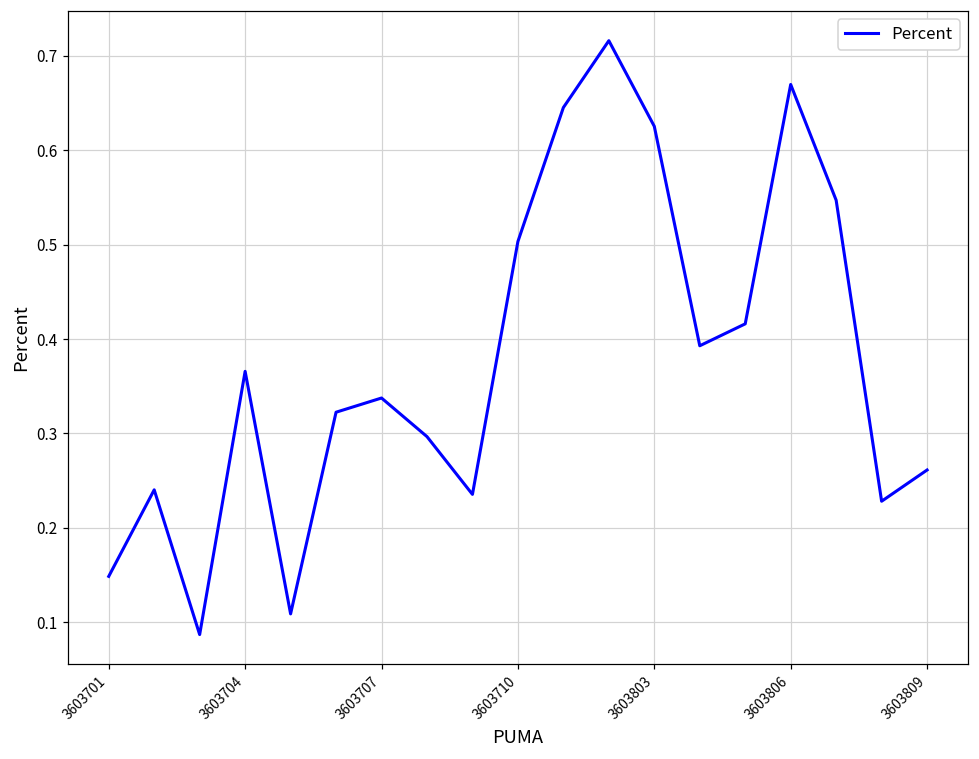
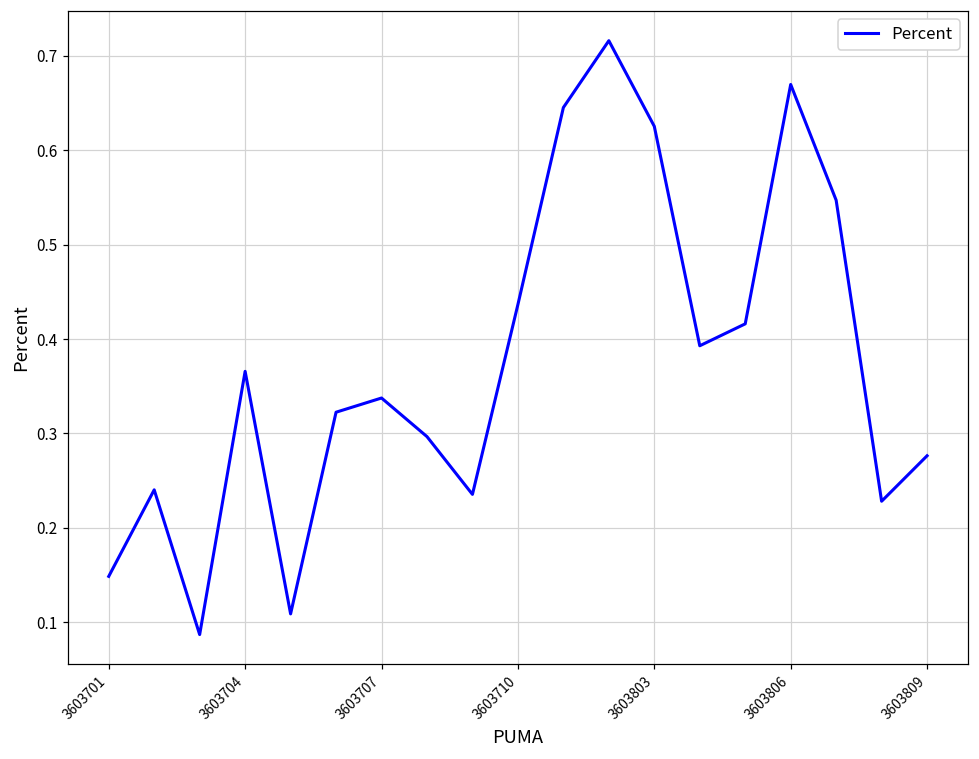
3603710: 0.50 -> 0.44
3603809: 0.26 -> 0.28
